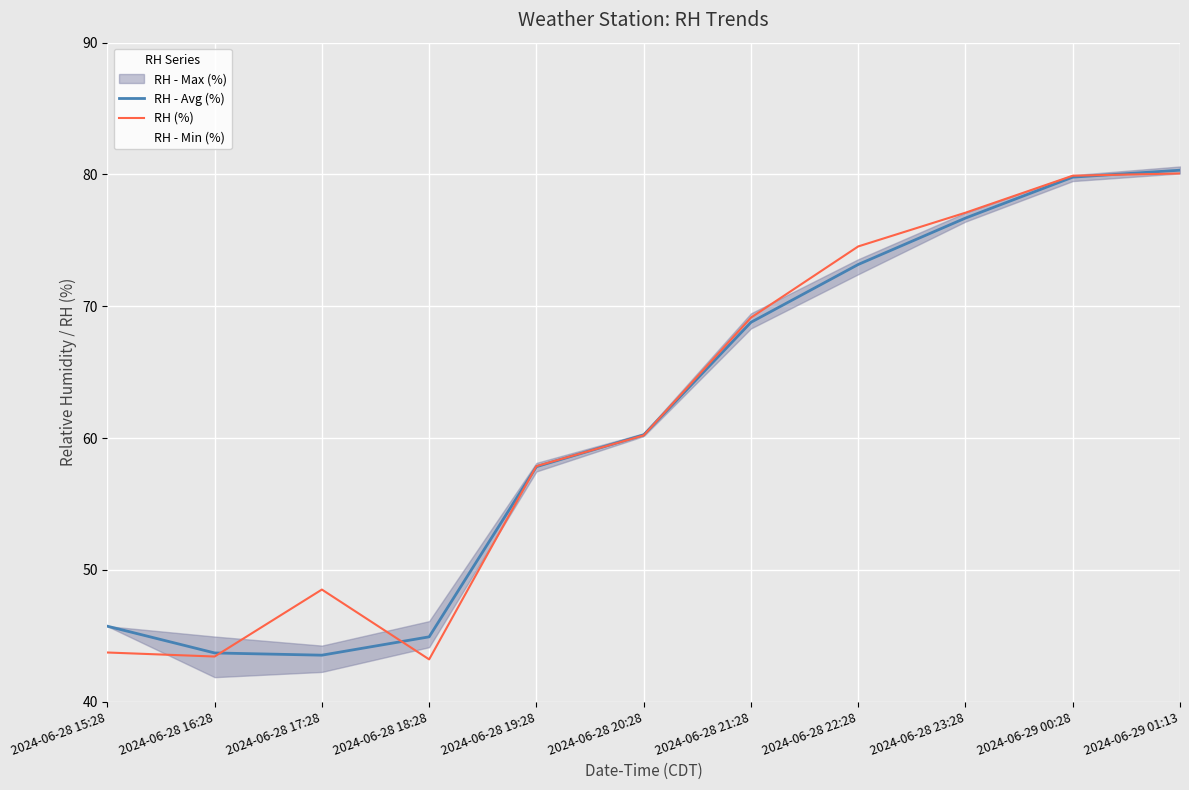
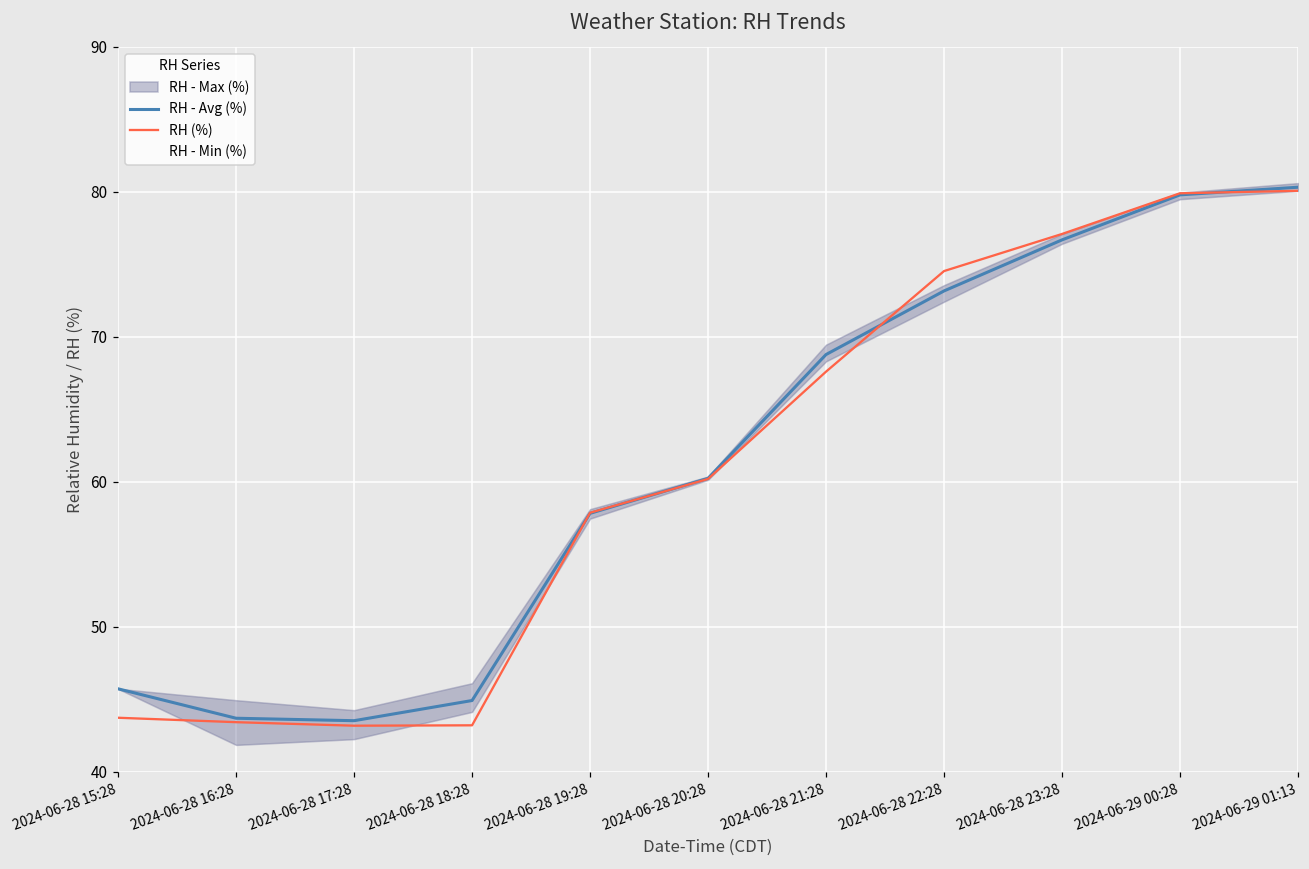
RH (%), 2024-06-28 17:28: 48.5 -> 43.2
RH (%), 2024-06-28 21:28: 69.1 -> 67.6
